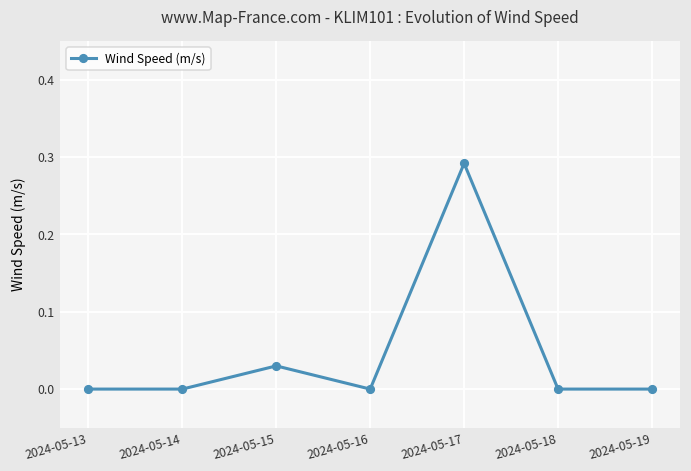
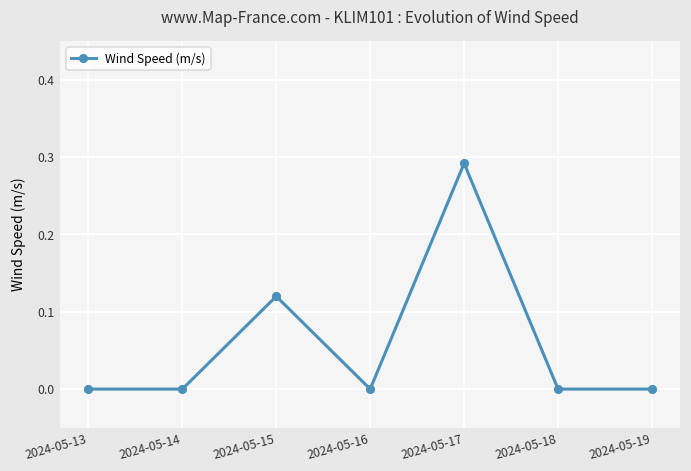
2024-05-15: 0.03 -> 0.12
